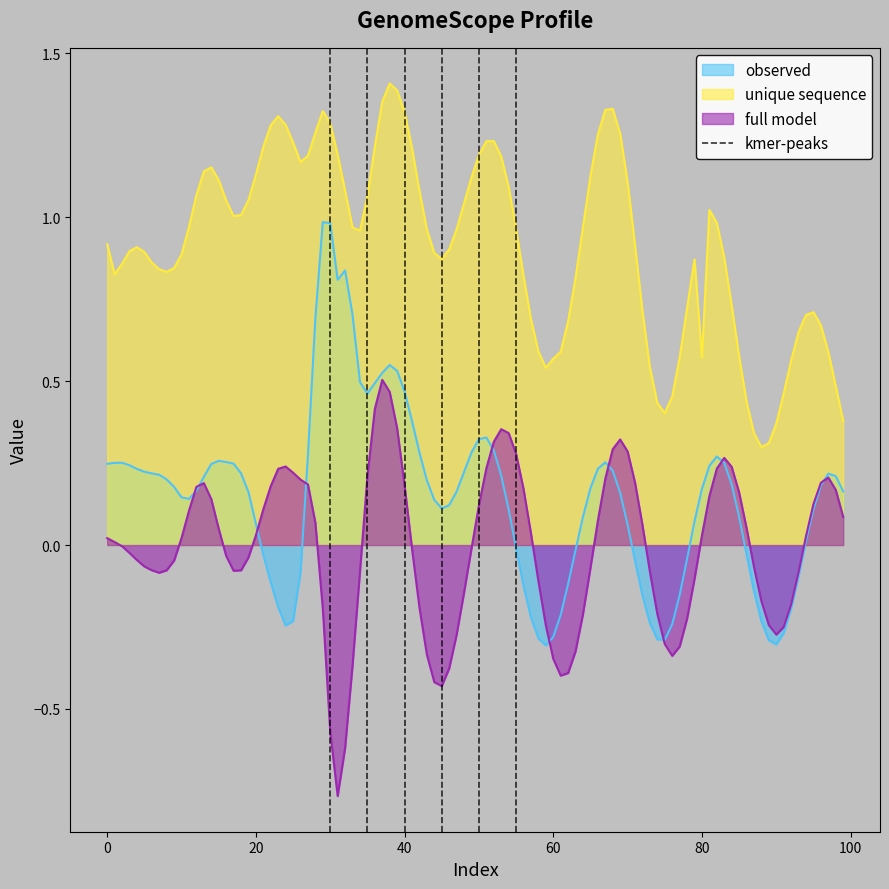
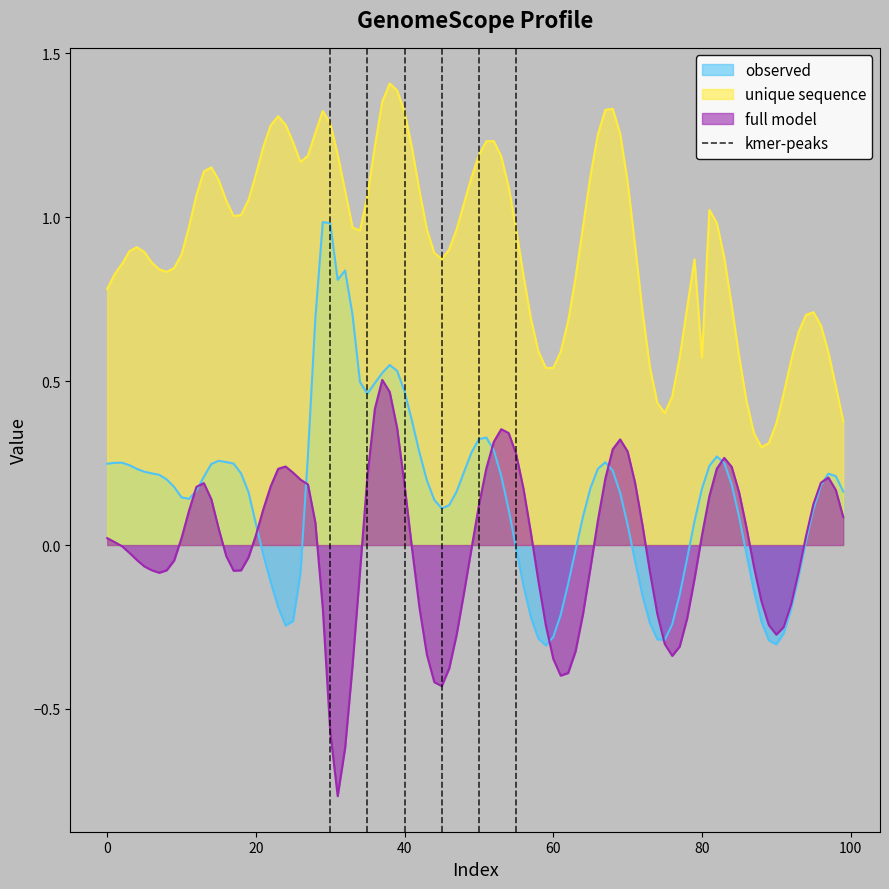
unique sequence, 0: 0.92 -> 0.78
unique sequence, 60: 0.57 -> 0.54
